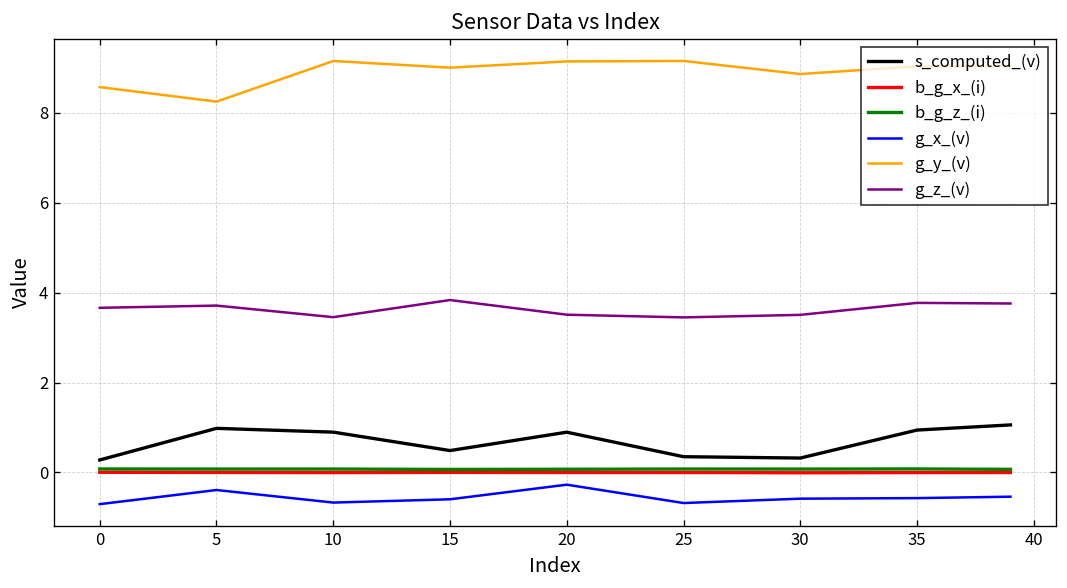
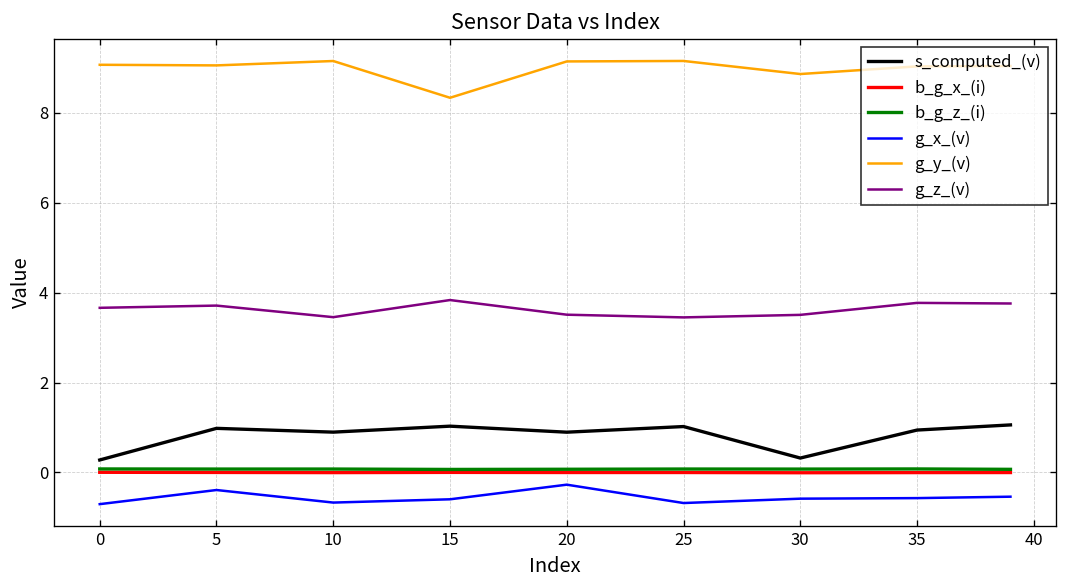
g_y_(v), 0: 8.6 -> 9.1
g_y_(v), 5: 8.3 -> 9.1
s_computed_(v), 15: 0.5 -> 1.0
g_y_(v), 15: 9.0 -> 8.3
s_computed_(v), 25: 0.4 -> 1.0
